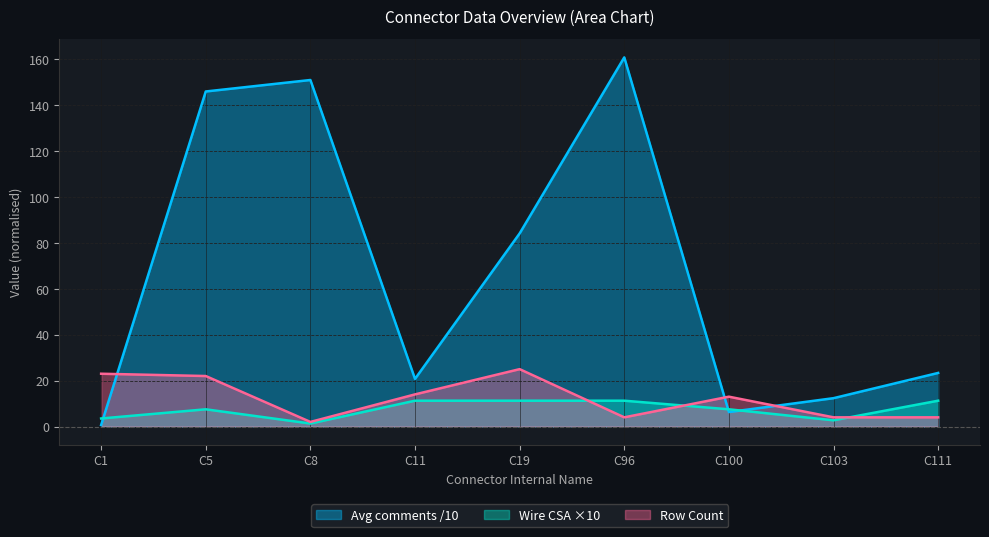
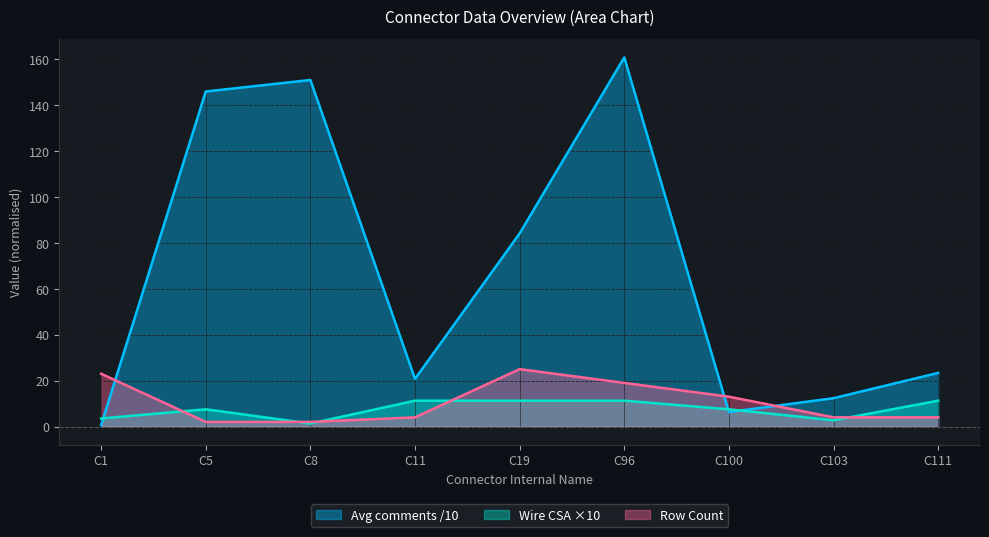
Row Count, C5: 22 -> 2
Row Count, C11: 14 -> 4
Row Count, C96: 4 -> 19
